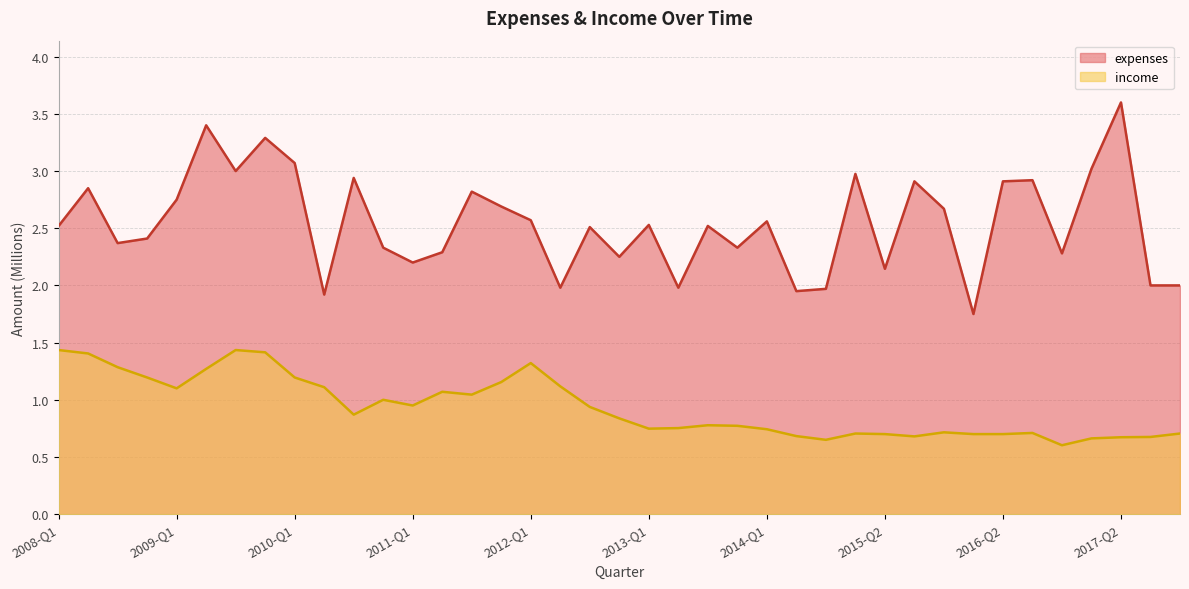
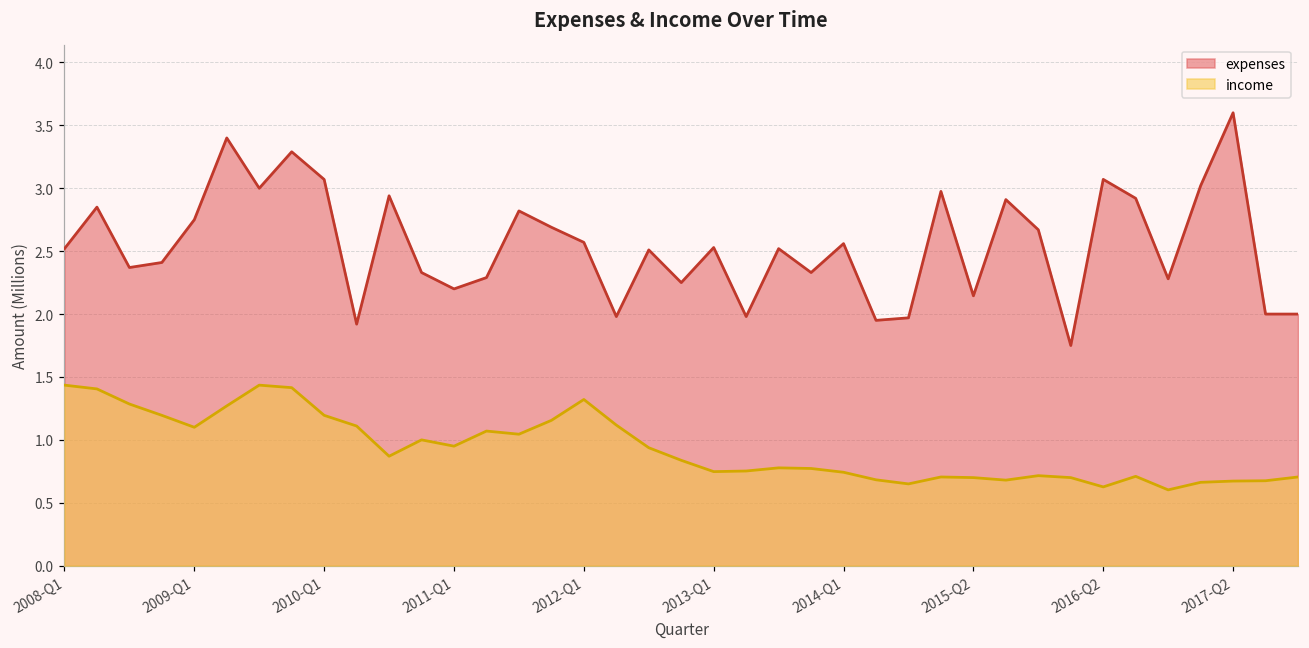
expenses, 2016-Q2: 2.91 -> 3.07
income, 2016-Q2: 0.70 -> 0.63
